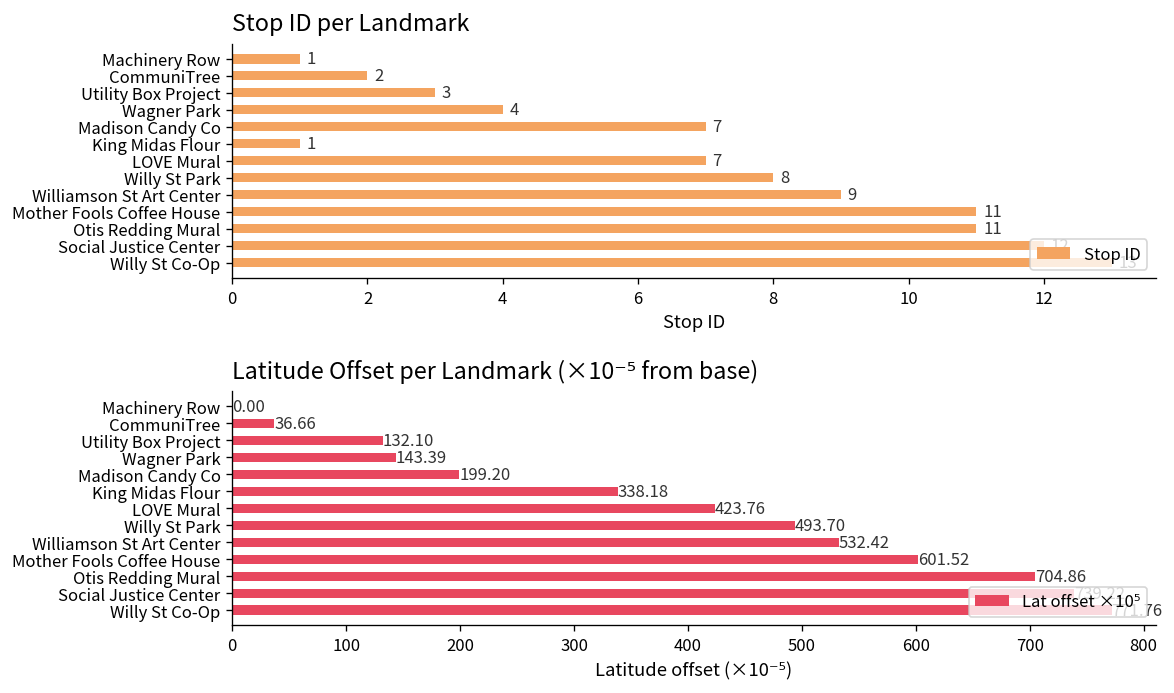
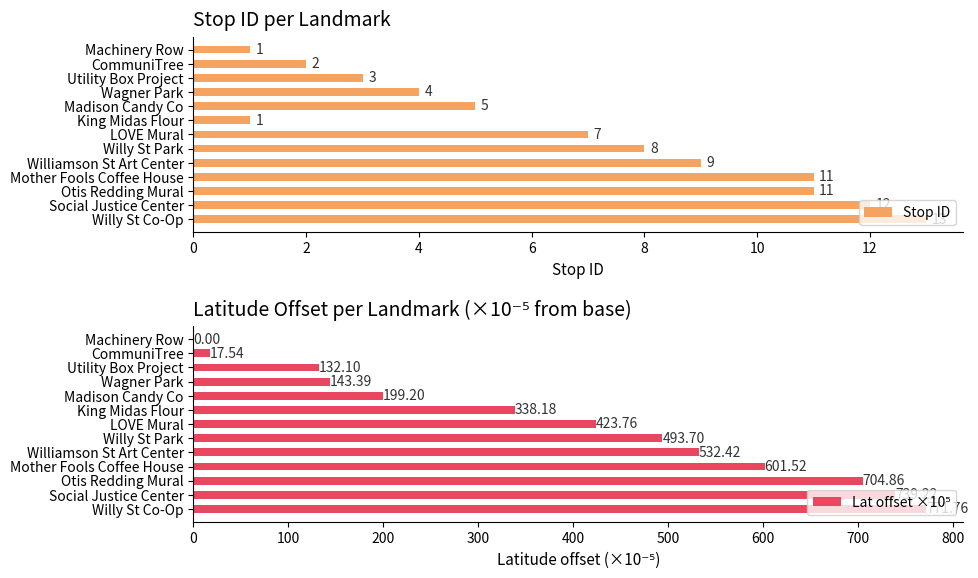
Stop ID per Landmark, Madison Candy Co: 7 -> 5
Latitude Offset per Landmark (×10⁻⁵ from base), CommuniTree: 36.66 -> 17.54
